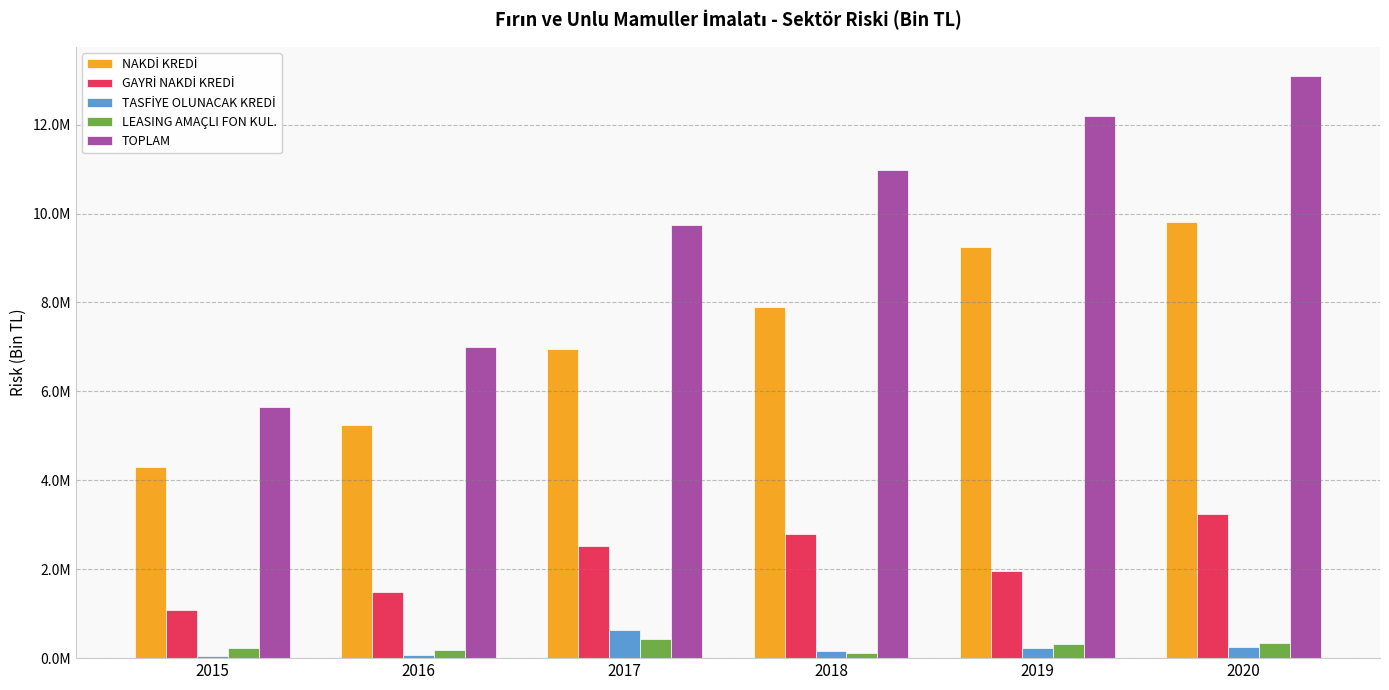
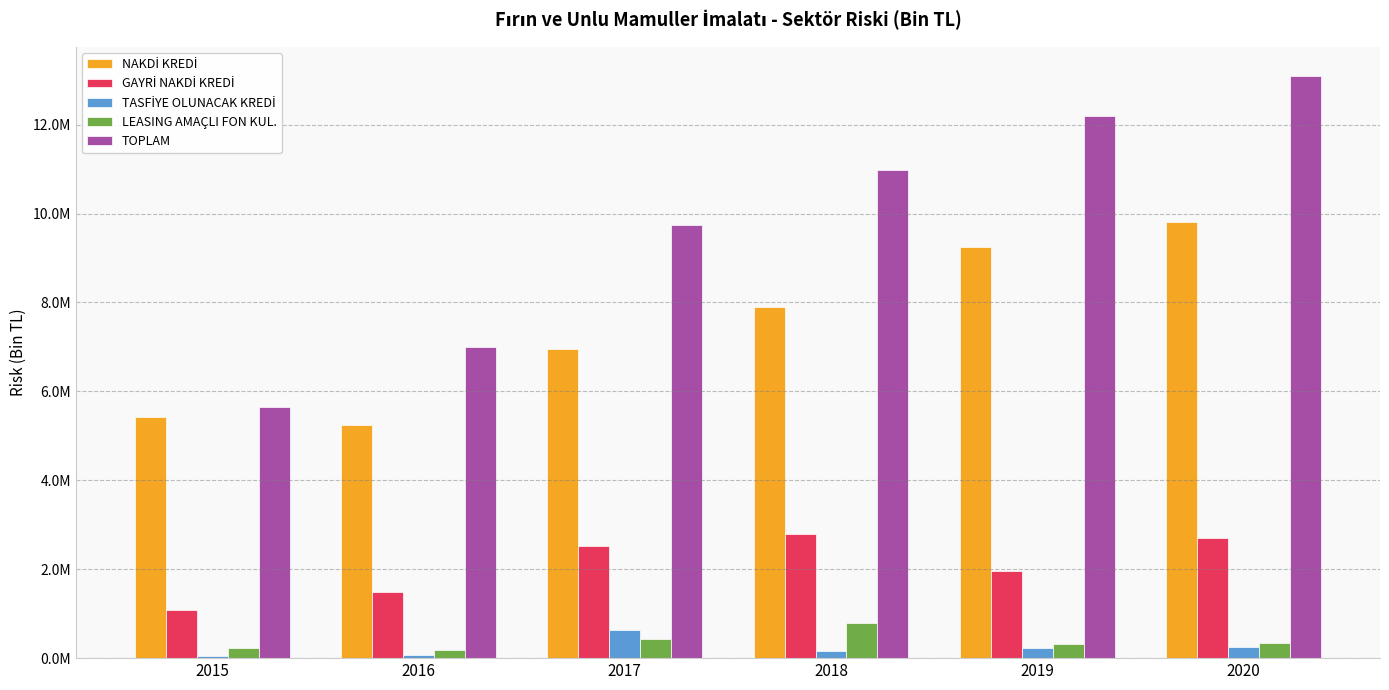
NAKDİ KREDİ, 2015: 4300000 -> 5400000
LEASING AMAÇLI FON KUL., 2018: 100000 -> 800000
GAYRİ NAKDİ KREDİ, 2020: 3200000 -> 2700000
